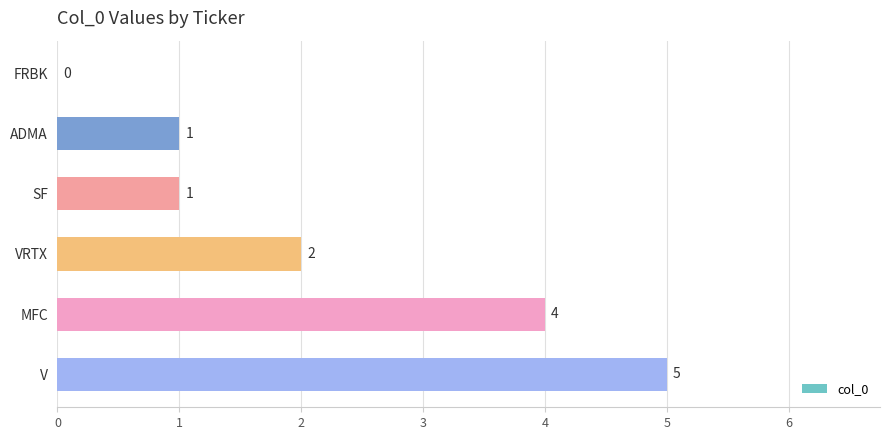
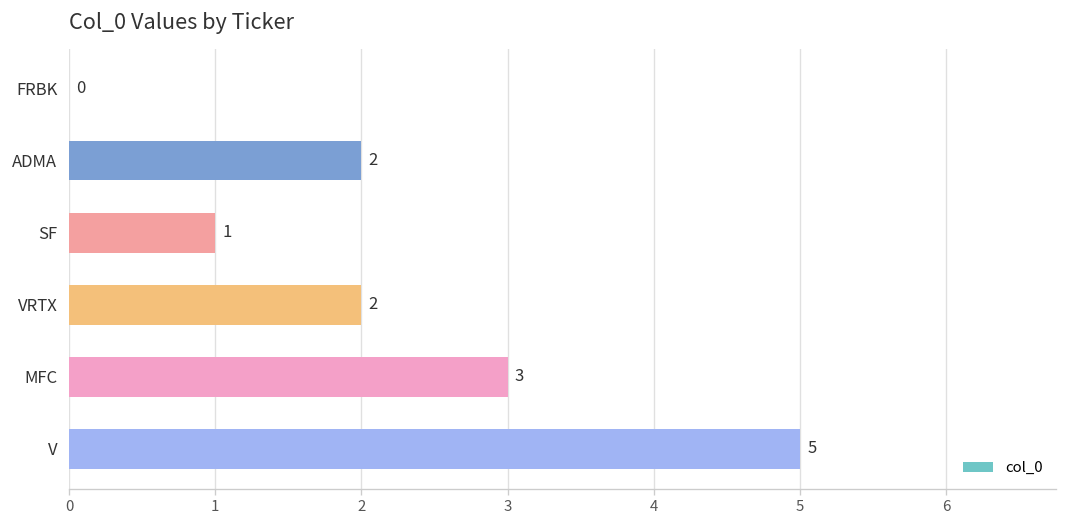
ADMA: 1 -> 2
MFC: 4 -> 3
